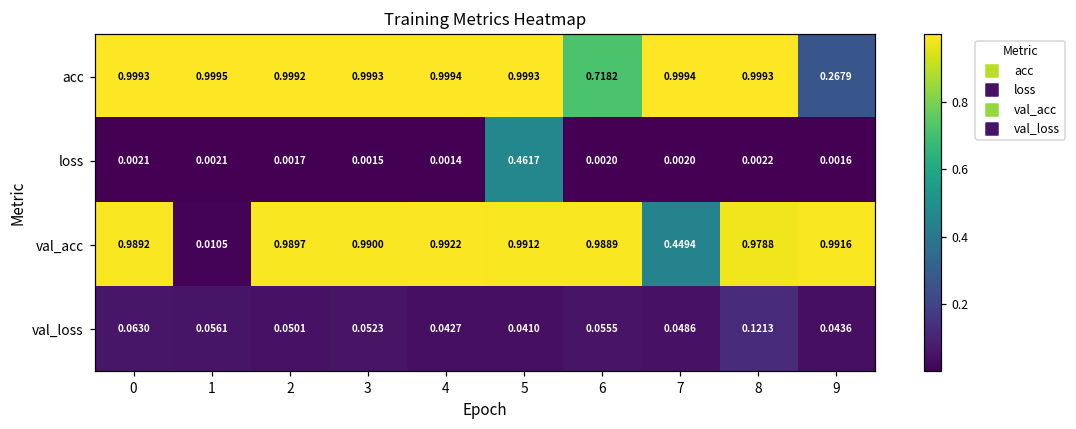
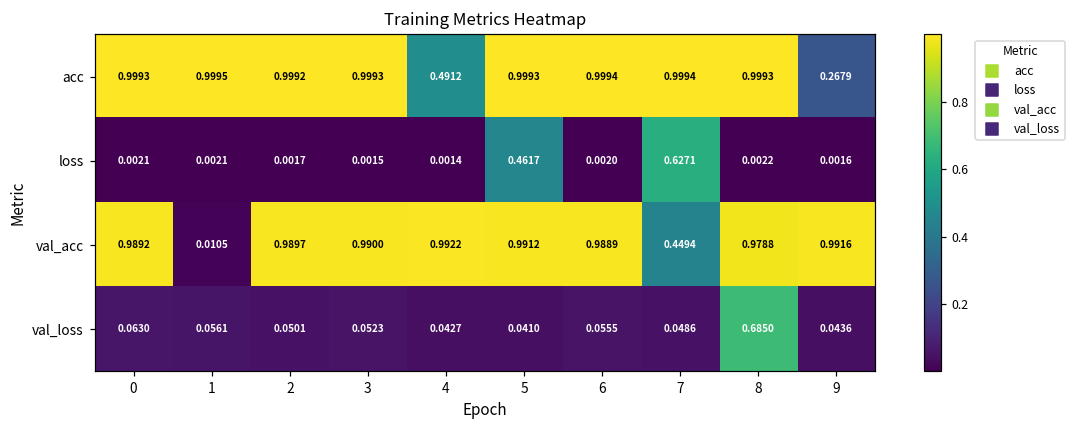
acc, 4: 0.9994 -> 0.4912
acc, 6: 0.7182 -> 0.9994
loss, 7: 0.0020 -> 0.6271
val_loss, 8: 0.1213 -> 0.6850
